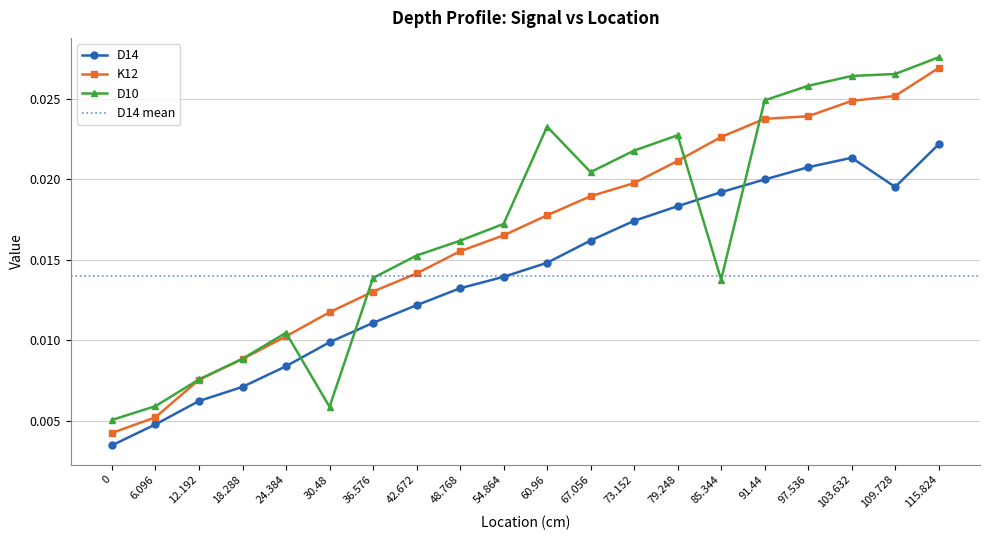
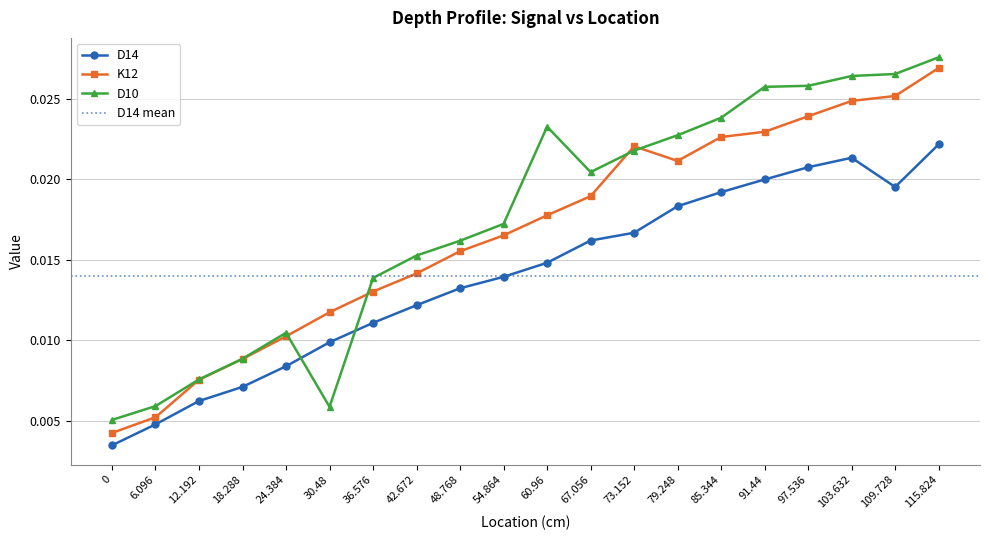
D14, 73.152: 0.0174 -> 0.0167
K12, 73.152: 0.0198 -> 0.0221
D10, 85.344: 0.0138 -> 0.0238
K12, 91.44: 0.0238 -> 0.0230
D10, 91.44: 0.0249 -> 0.0258
